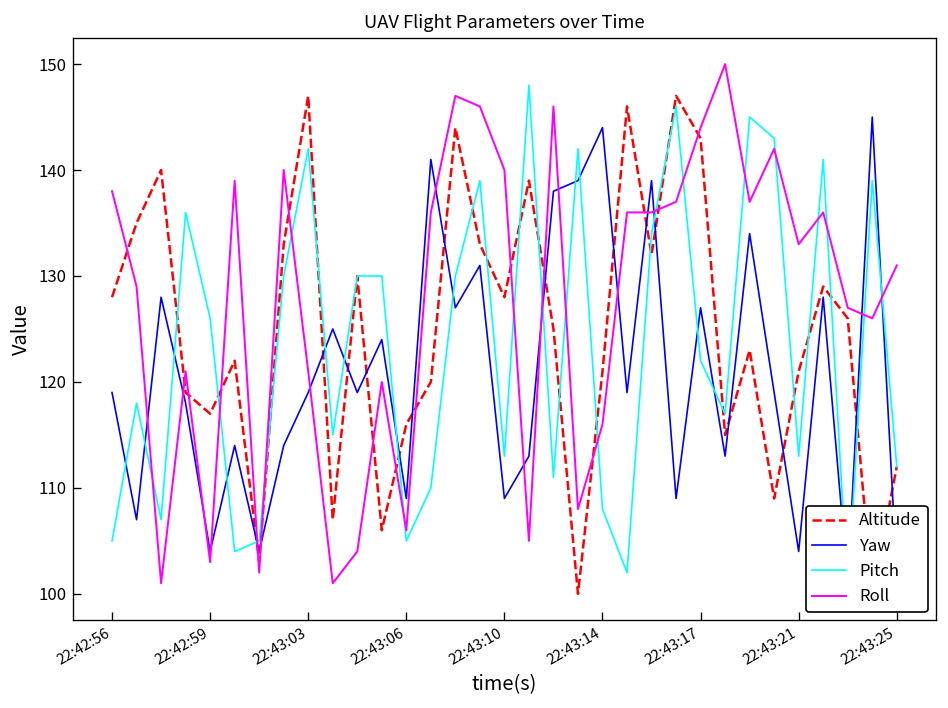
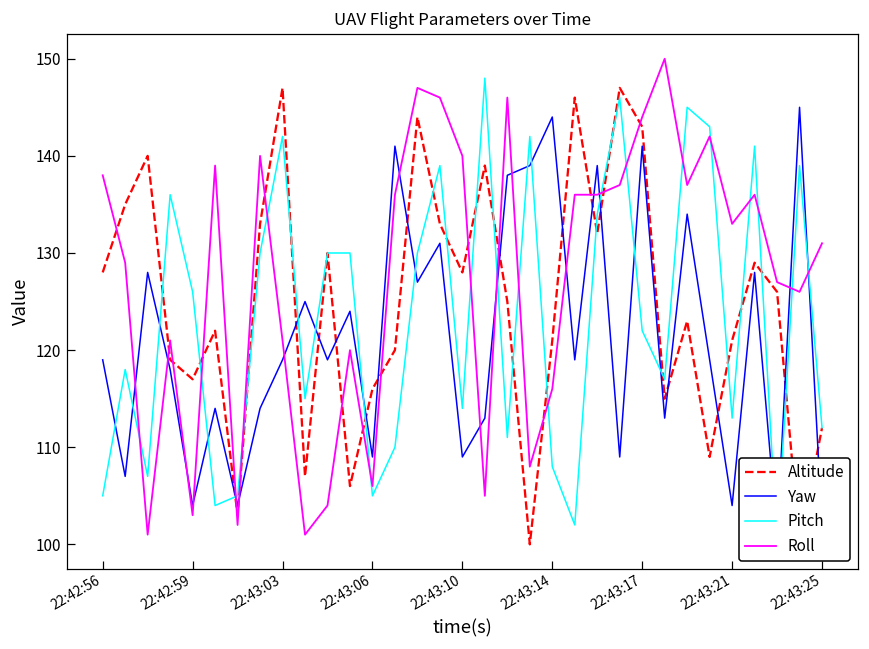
Pitch, 22:43:10: 113 -> 114
Yaw, 22:43:17: 127 -> 141
